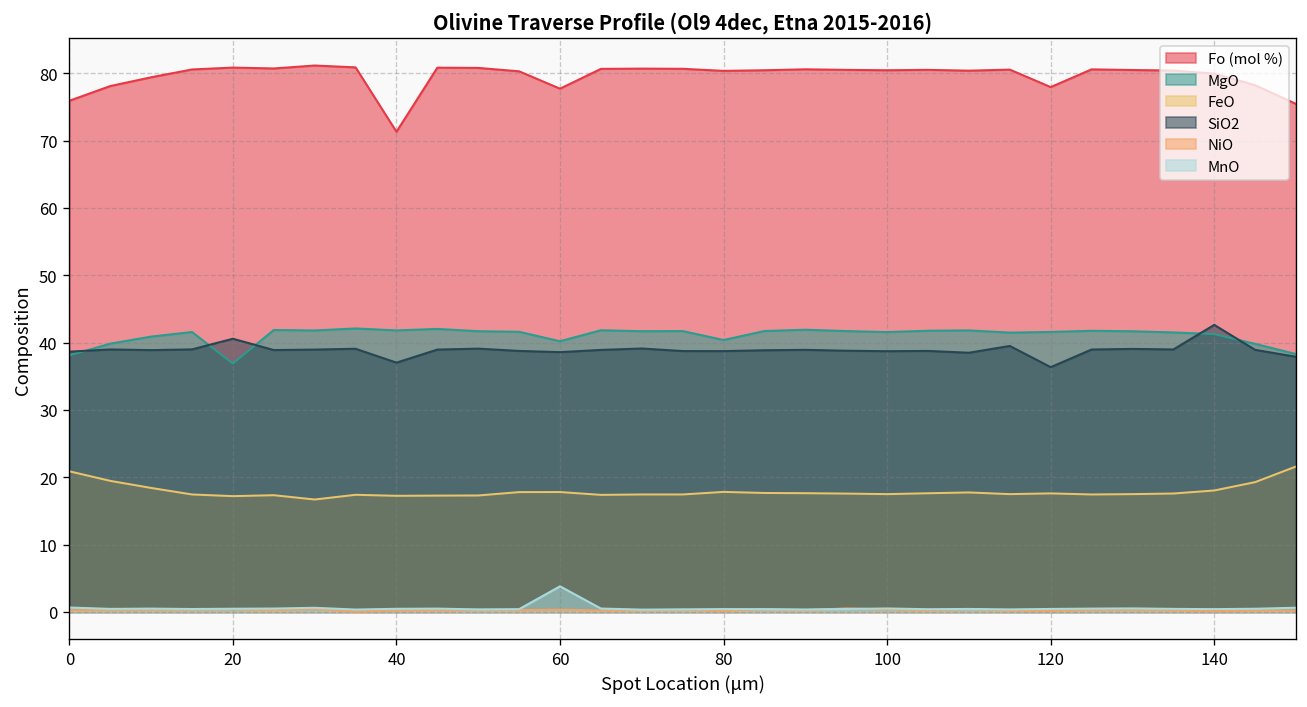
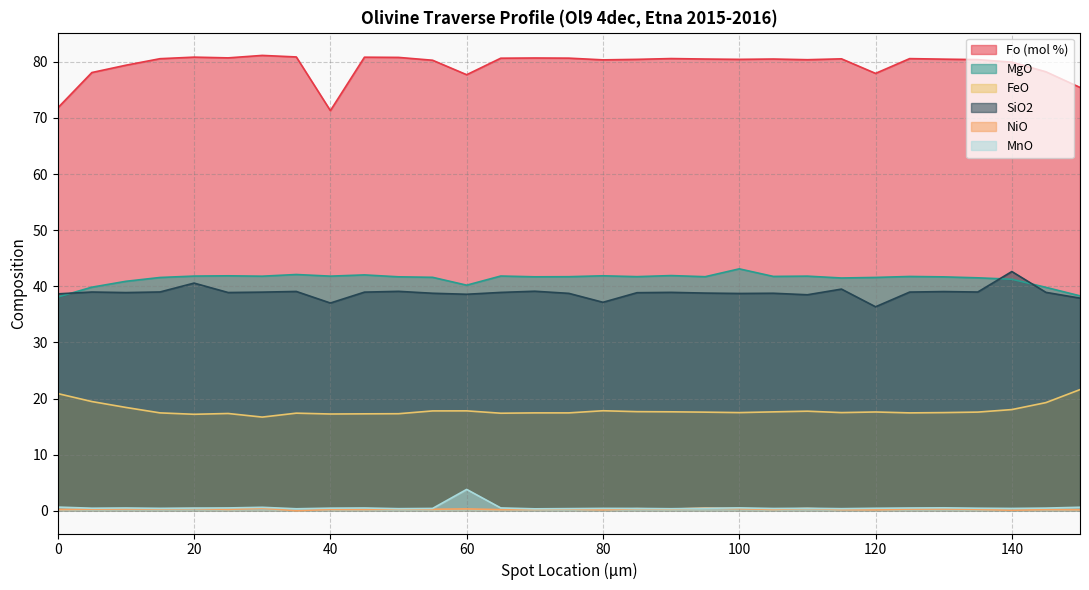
Fo (mol %), 0: 76 -> 72
MgO, 20: 37 -> 42
MgO, 80: 40 -> 42
SiO2, 80: 39 -> 37
MgO, 100: 42 -> 43
